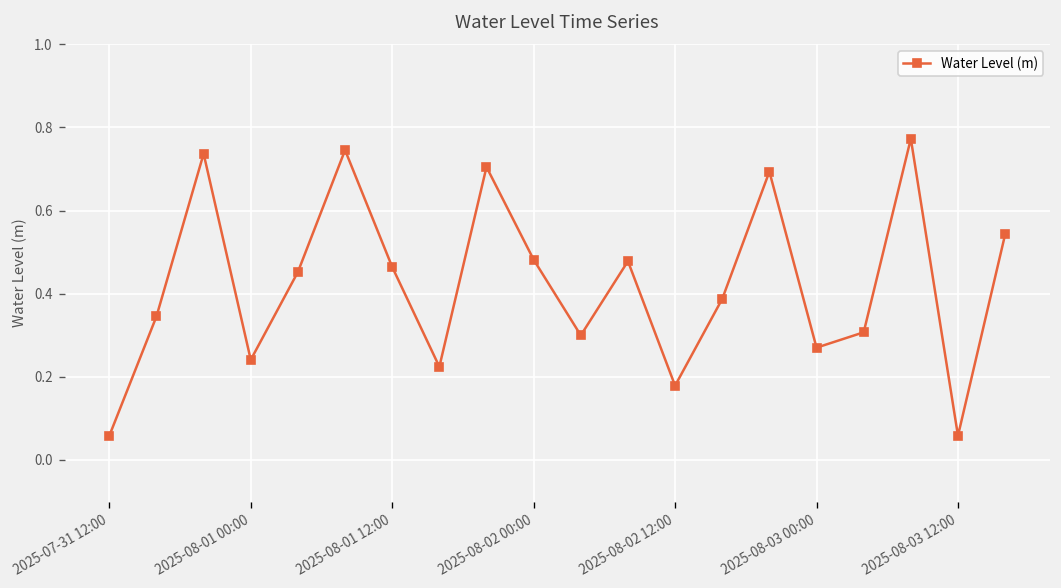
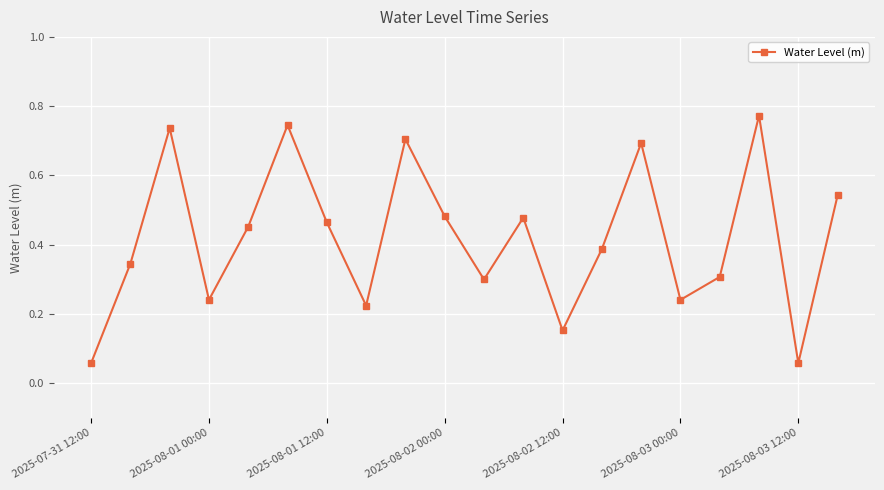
2025-08-02 12:00: 0.18 -> 0.15
2025-08-03 00:00: 0.27 -> 0.24
